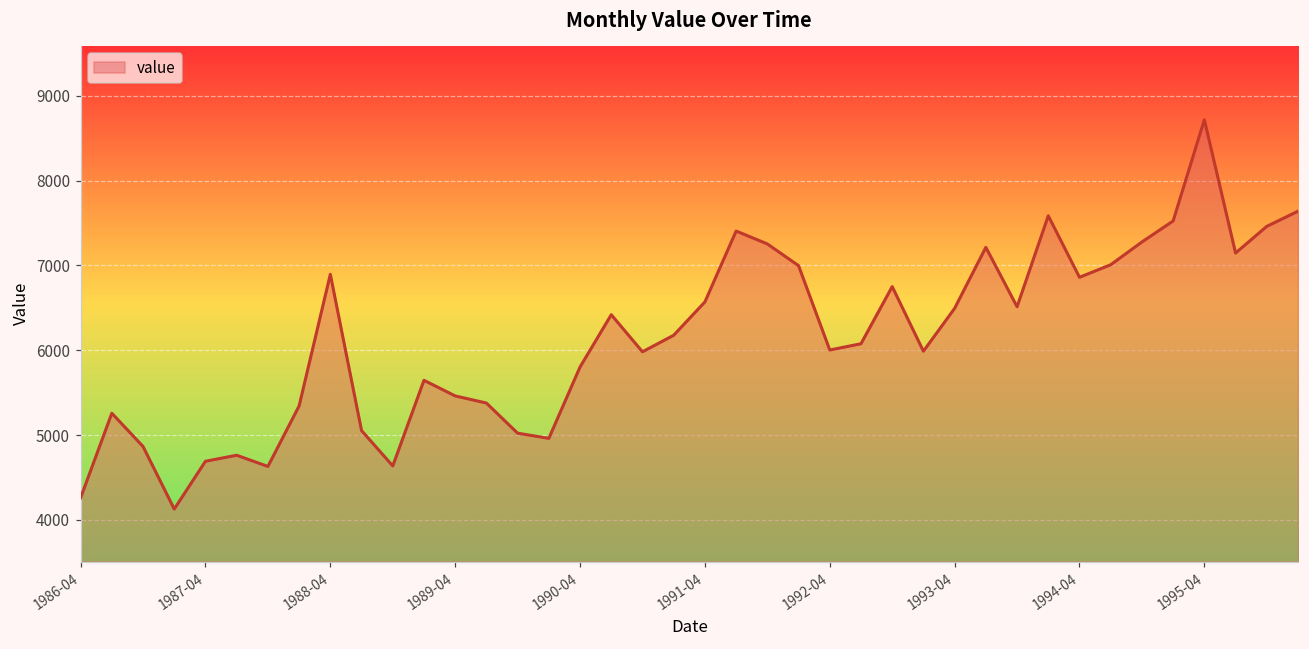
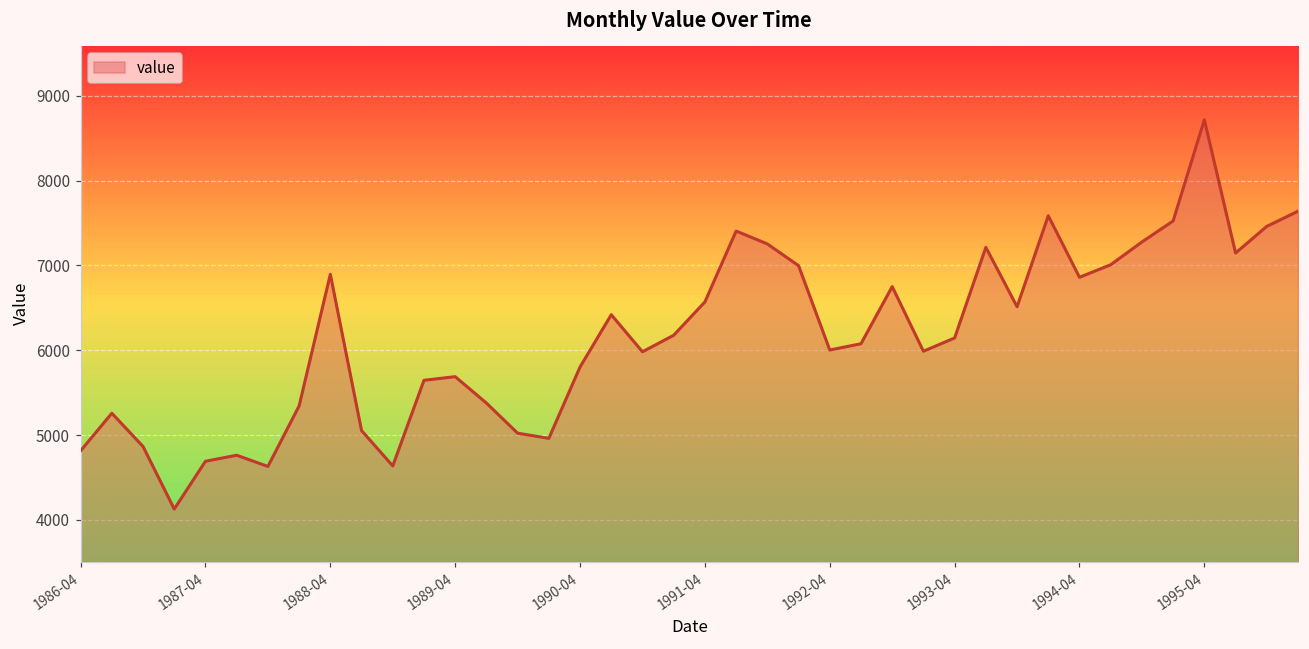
1986-04: 4300 -> 4800
1989-04: 5500 -> 5700
1993-04: 6500 -> 6100
